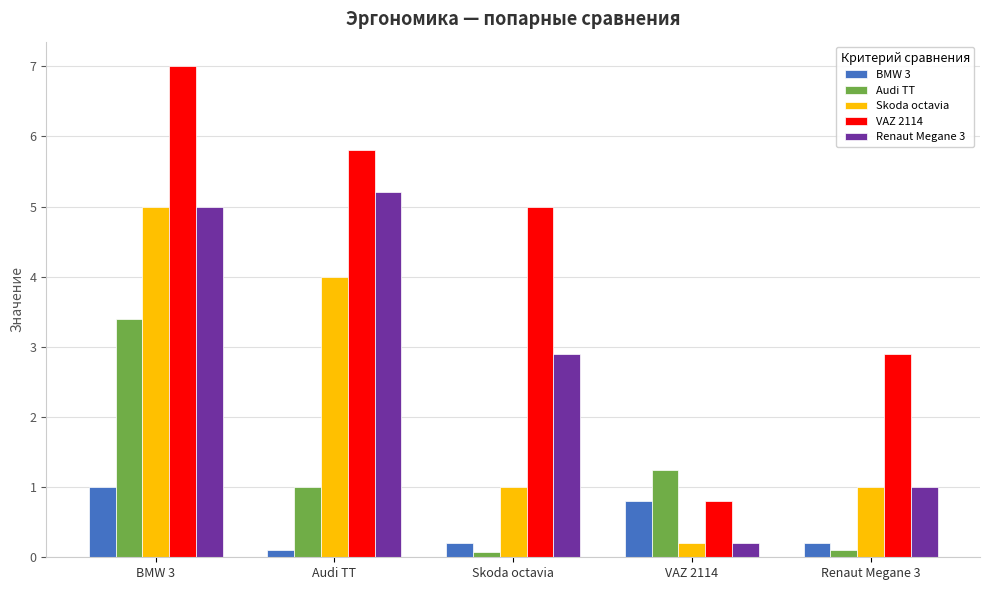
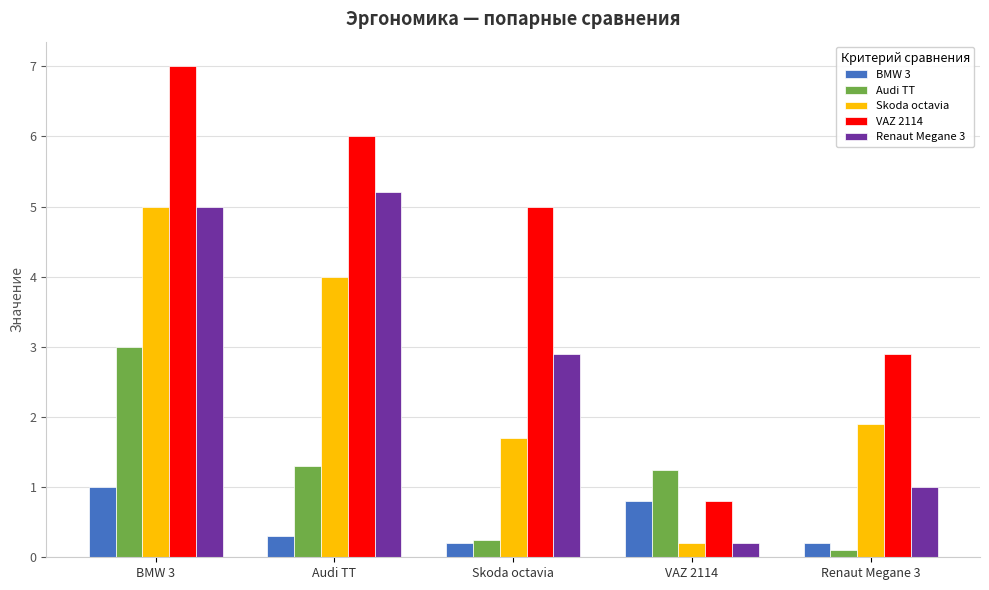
Audi TT, BMW 3: 3.4 -> 3.0
BMW 3, Audi TT: 0.1 -> 0.3
Audi TT, Audi TT: 1.0 -> 1.3
VAZ 2114, Audi TT: 5.8 -> 6.0
Audi TT, Skoda octavia: 0.1 -> 0.3
Skoda octavia, Skoda octavia: 1.0 -> 1.7
Skoda octavia, Renaut Megane 3: 1.0 -> 1.9
